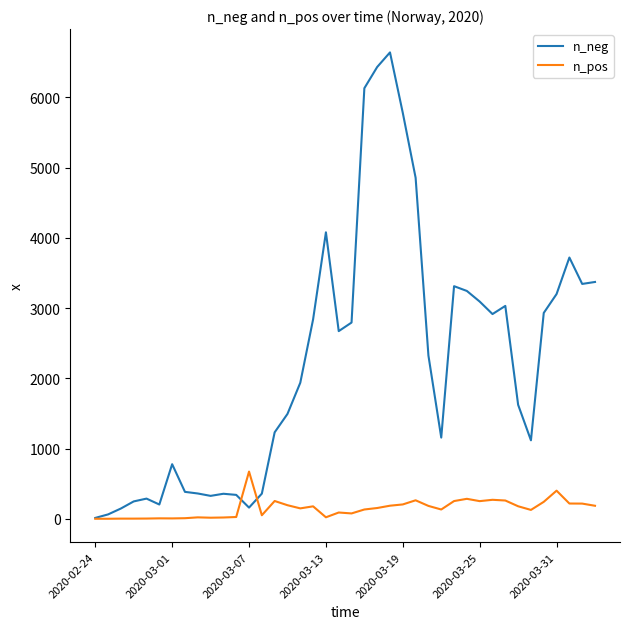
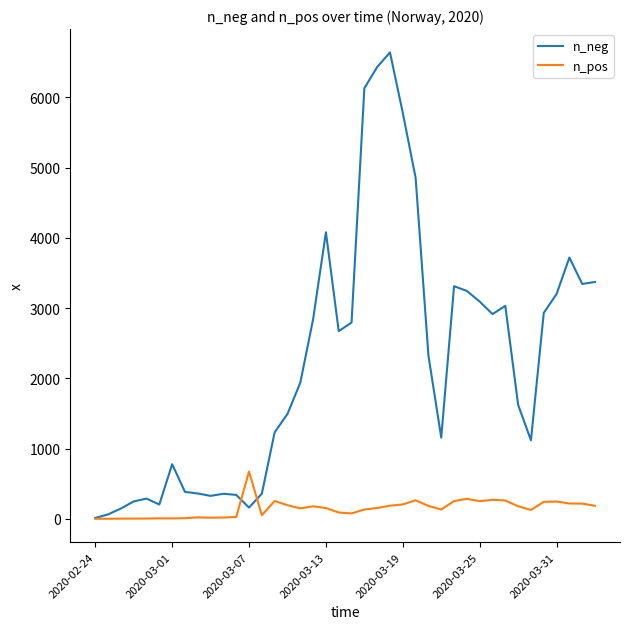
n_pos, 2020-03-13: 0 -> 200
n_pos, 2020-03-31: 400 -> 200
